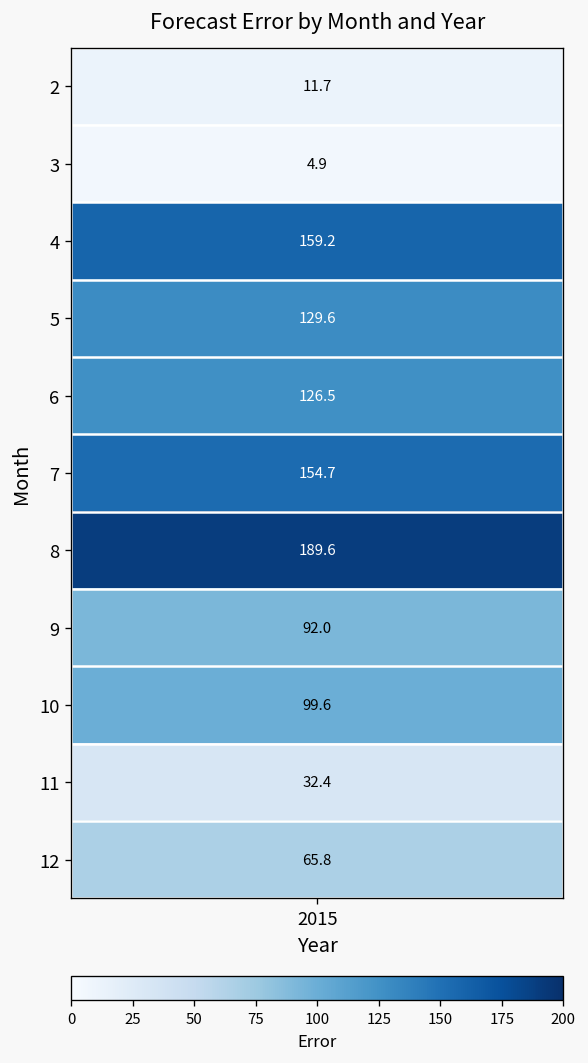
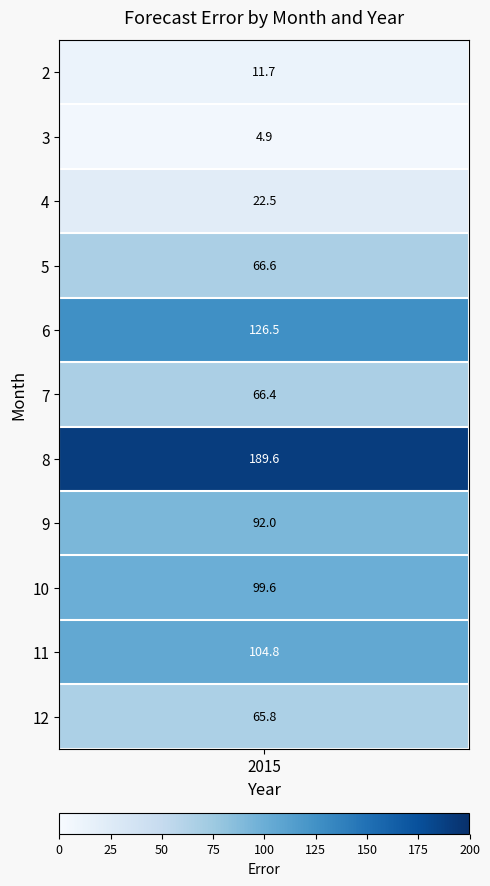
4, 2015: 159.2 -> 22.5
5, 2015: 129.6 -> 66.6
7, 2015: 154.7 -> 66.4
11, 2015: 32.4 -> 104.8
